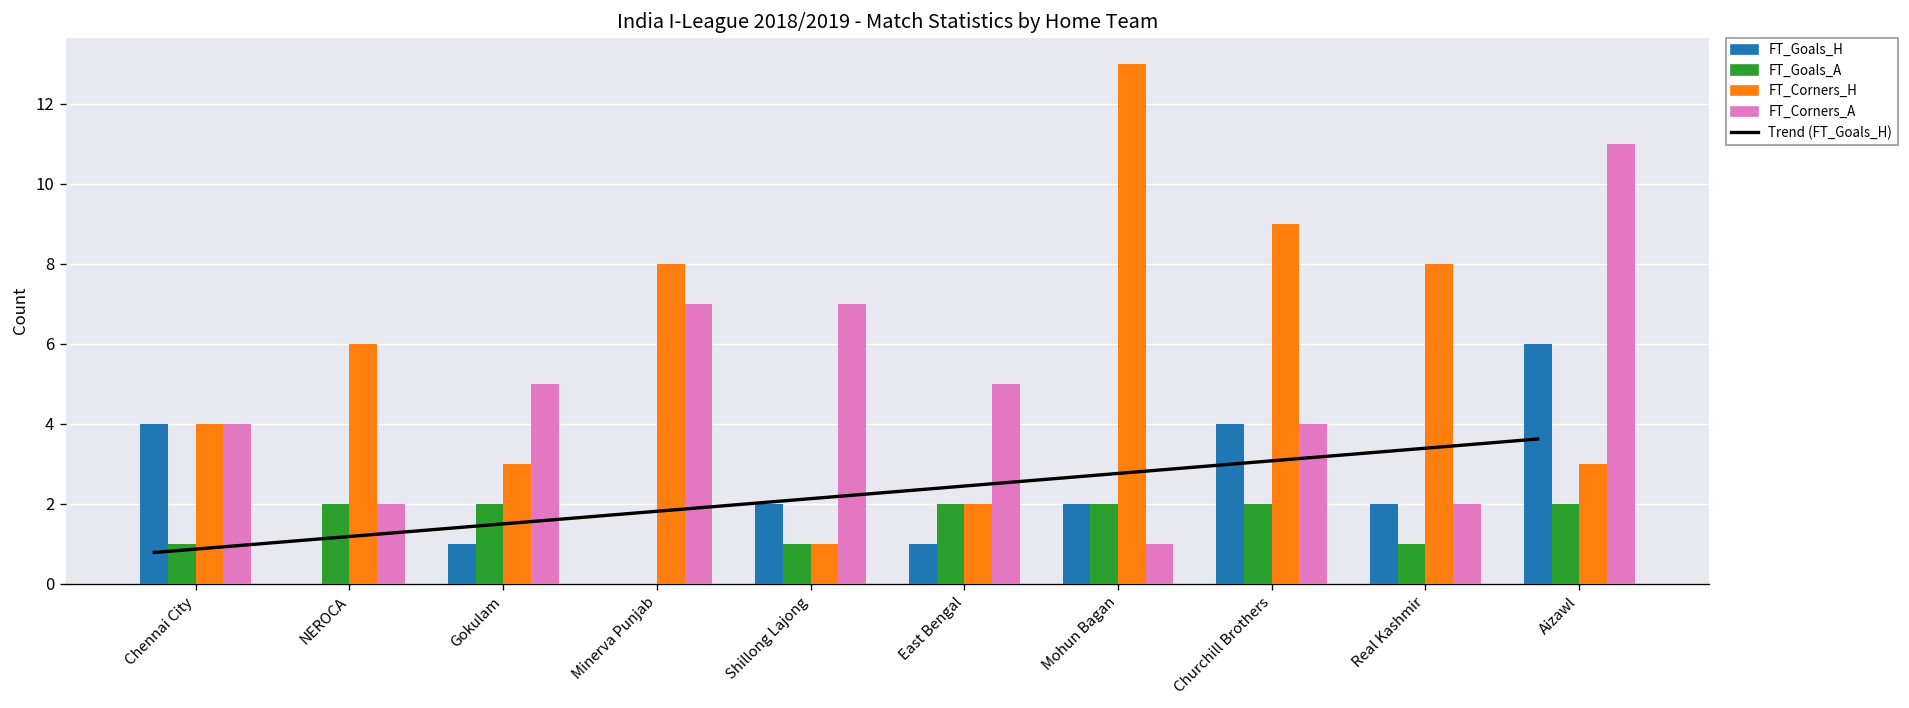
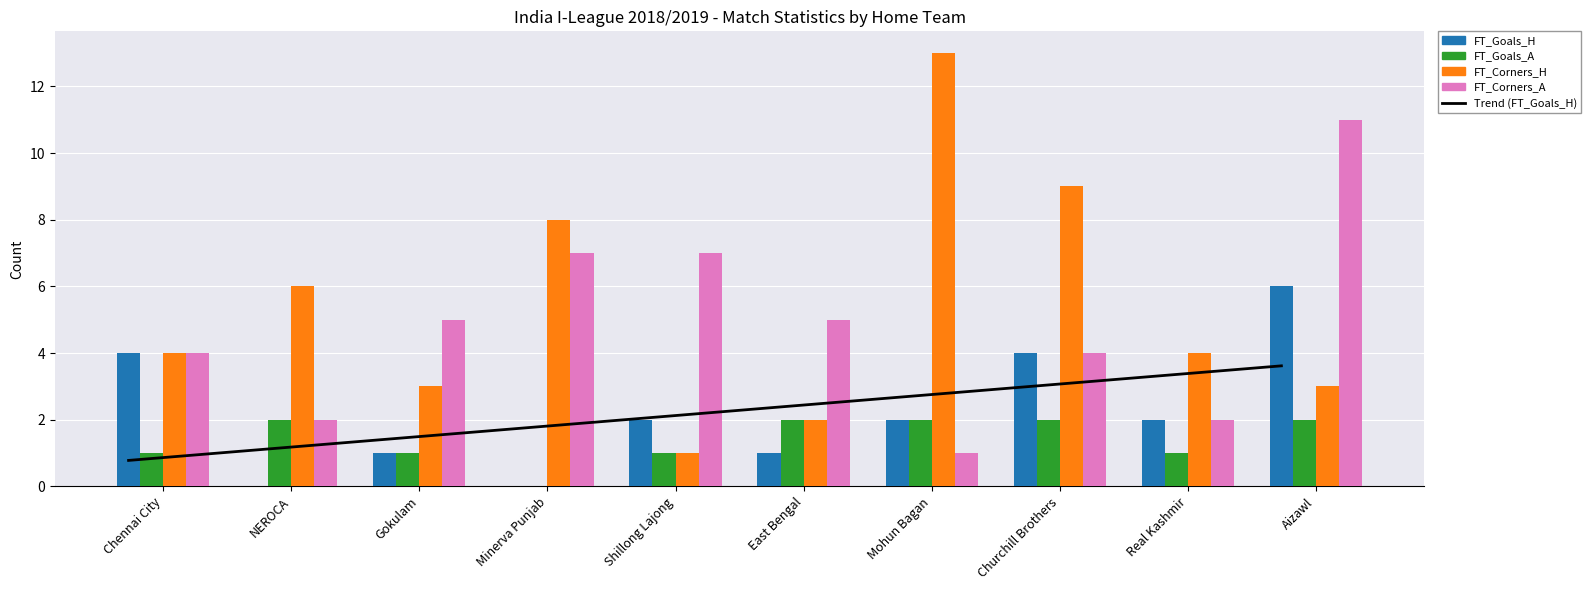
FT_Goals_A, Gokulam: 2 -> 1
FT_Corners_H, Real Kashmir: 8 -> 4
